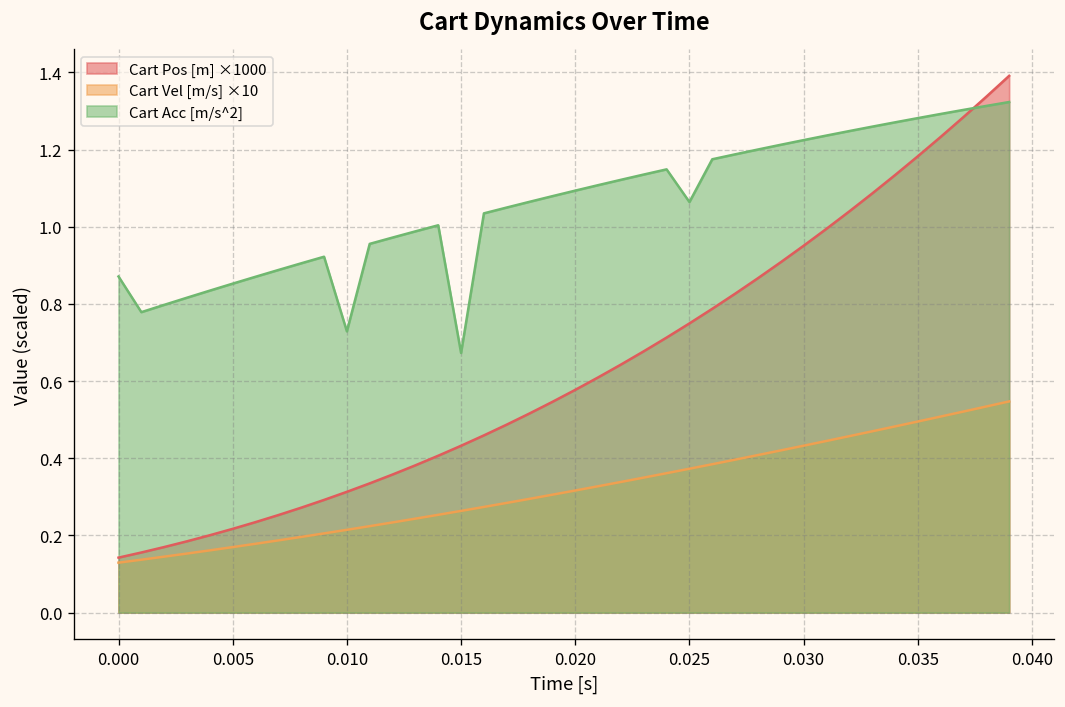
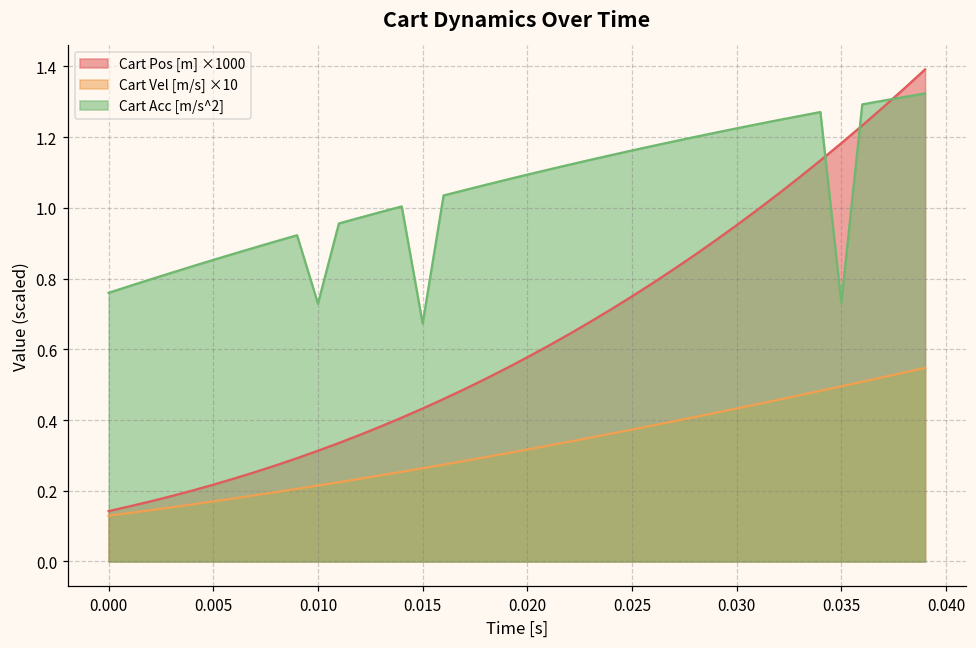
Cart Acc [m/s^2], 0.000: 0.87 -> 0.76
Cart Acc [m/s^2], 0.025: 1.06 -> 1.16
Cart Acc [m/s^2], 0.035: 1.28 -> 0.73
